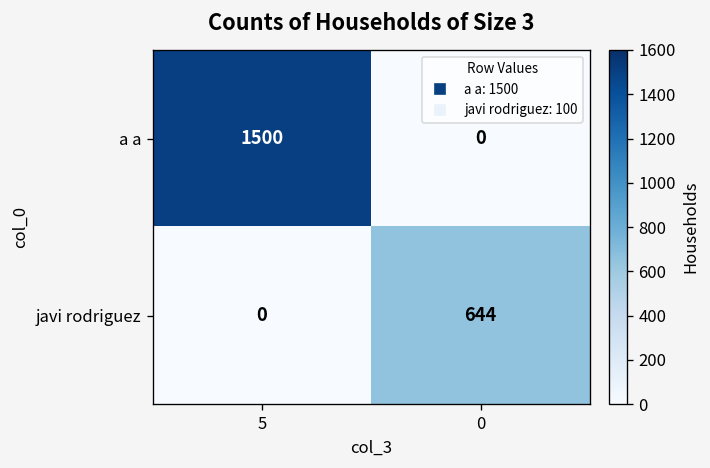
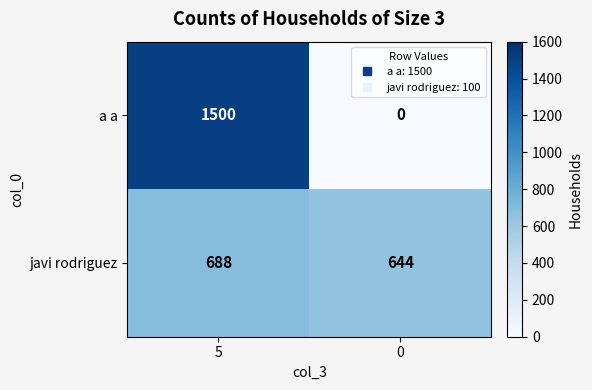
javi rodriguez, 5: 0 -> 688
